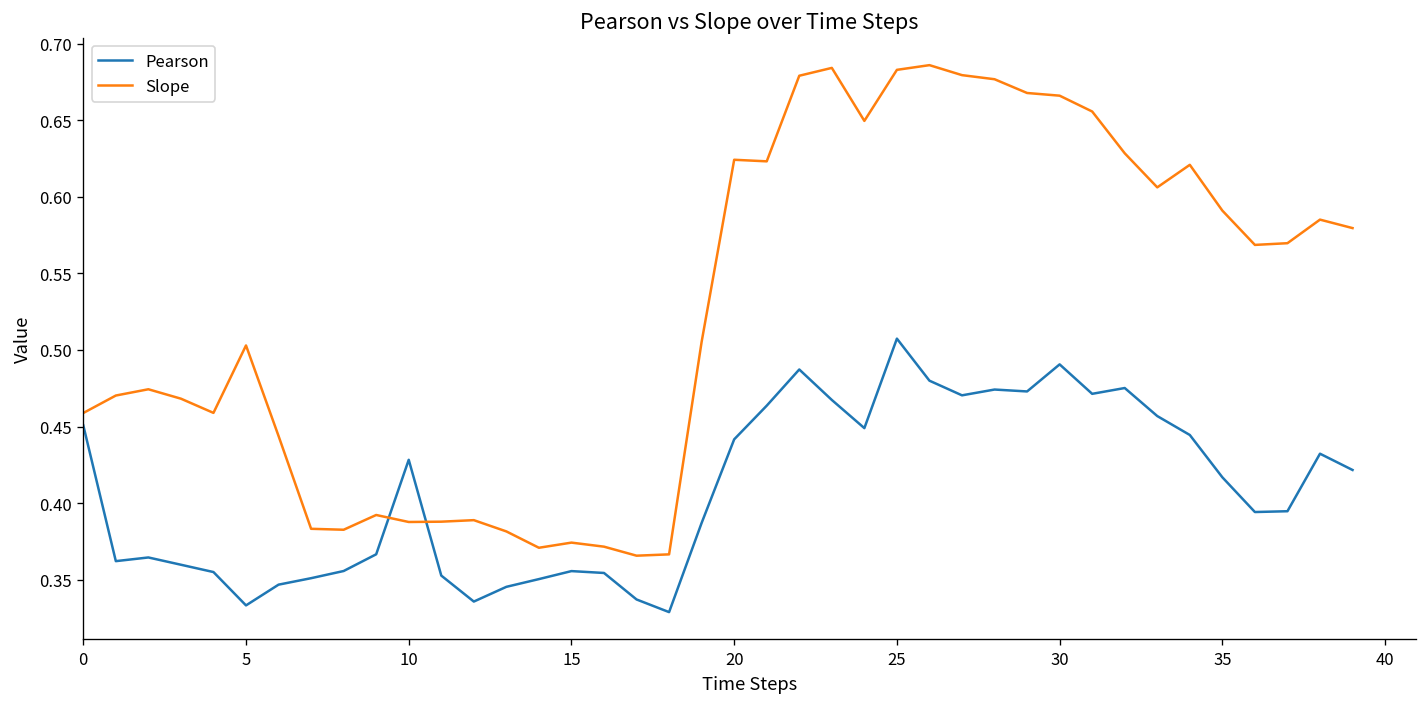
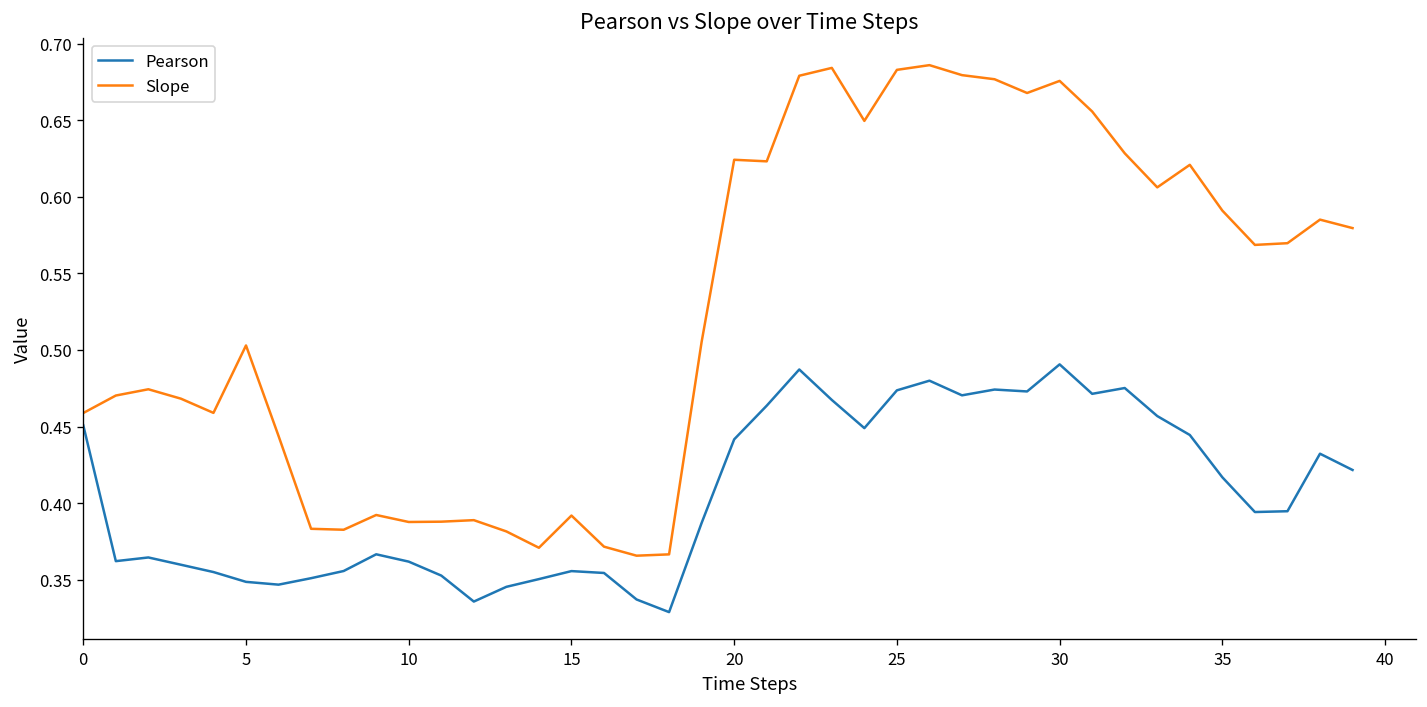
Pearson, 5: 0.333 -> 0.349
Pearson, 10: 0.428 -> 0.362
Slope, 15: 0.374 -> 0.392
Pearson, 25: 0.507 -> 0.474
Slope, 30: 0.666 -> 0.676
